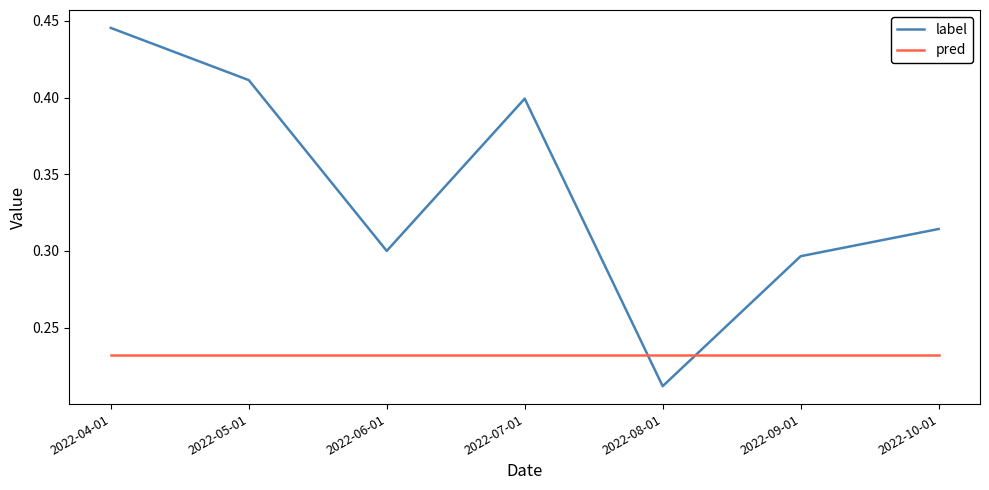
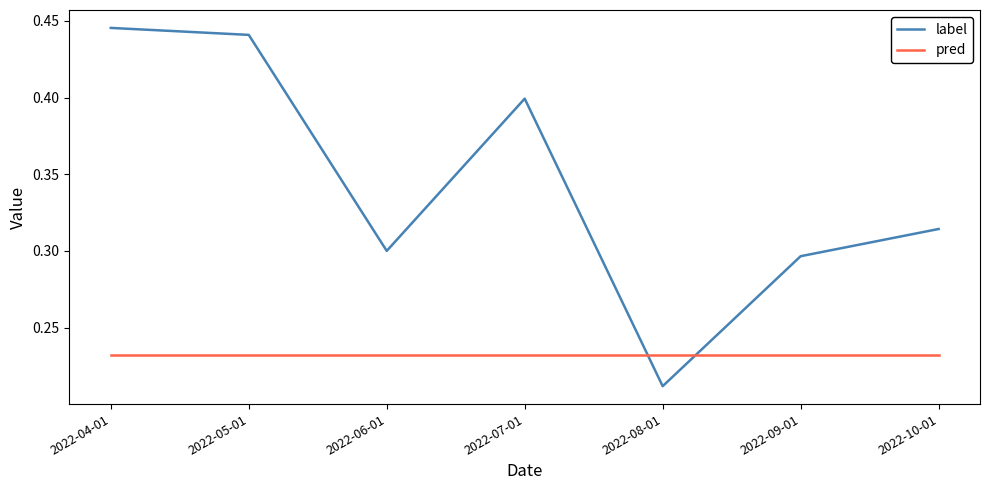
label, 2022-05-01: 0.411 -> 0.441
